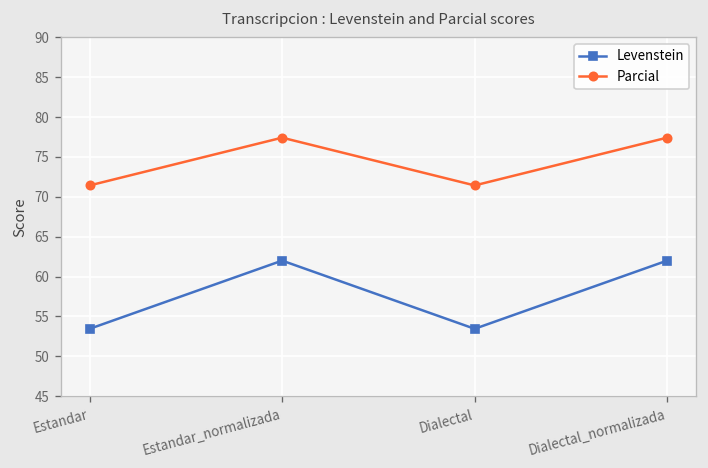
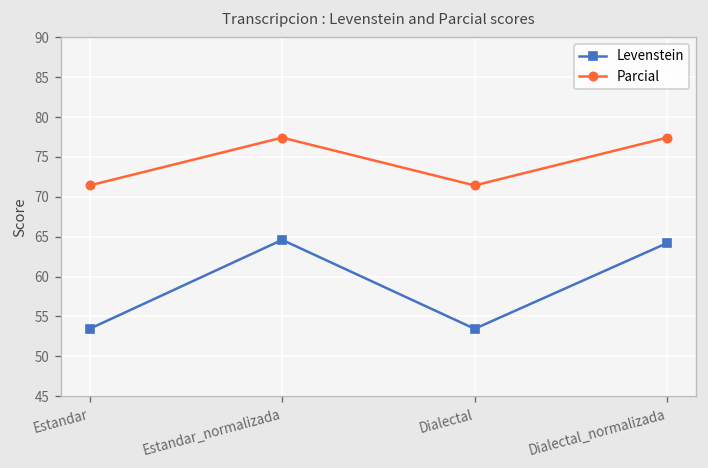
Levenstein, Estandar_normalizada: 62 -> 65
Levenstein, Dialectal_normalizada: 62 -> 64
